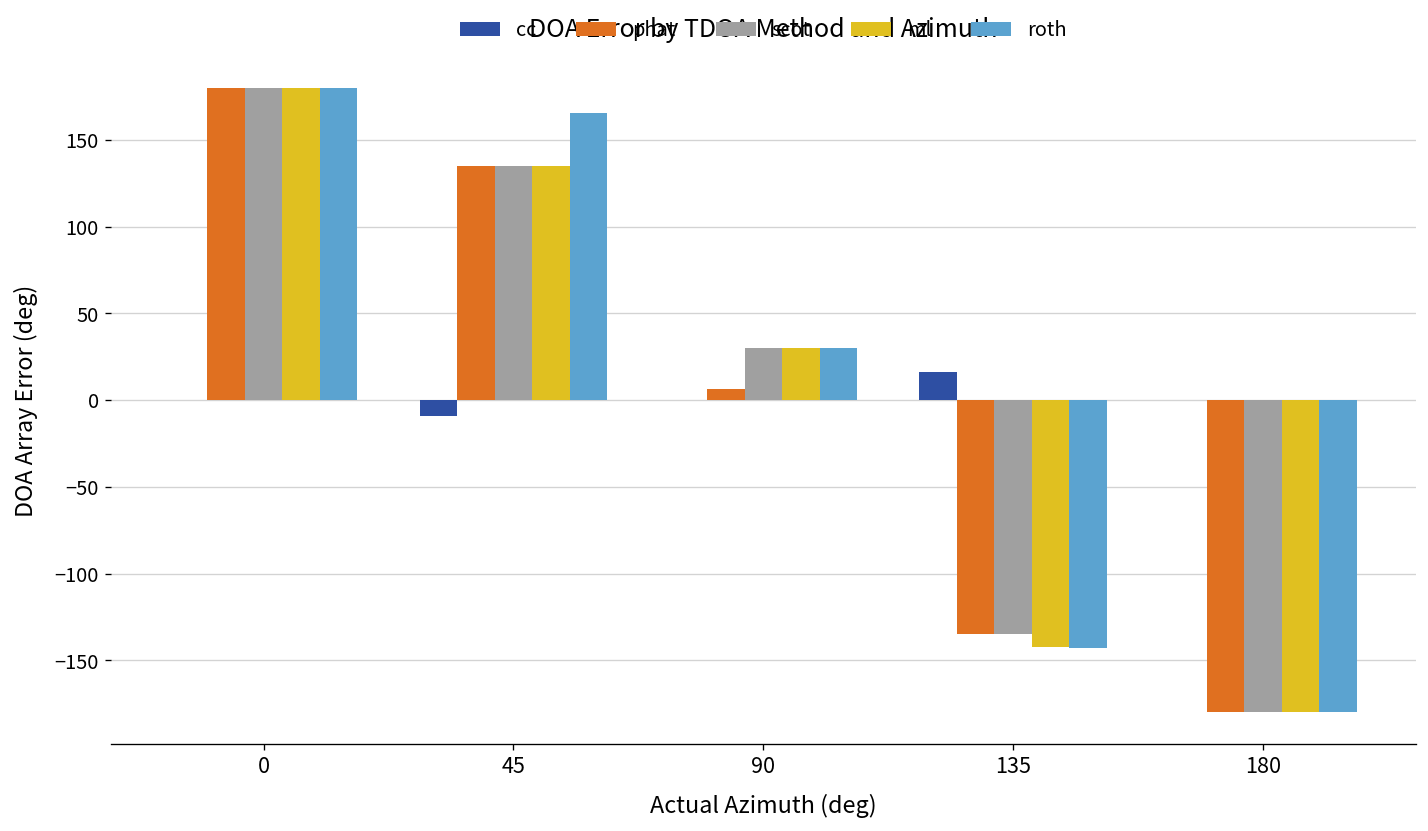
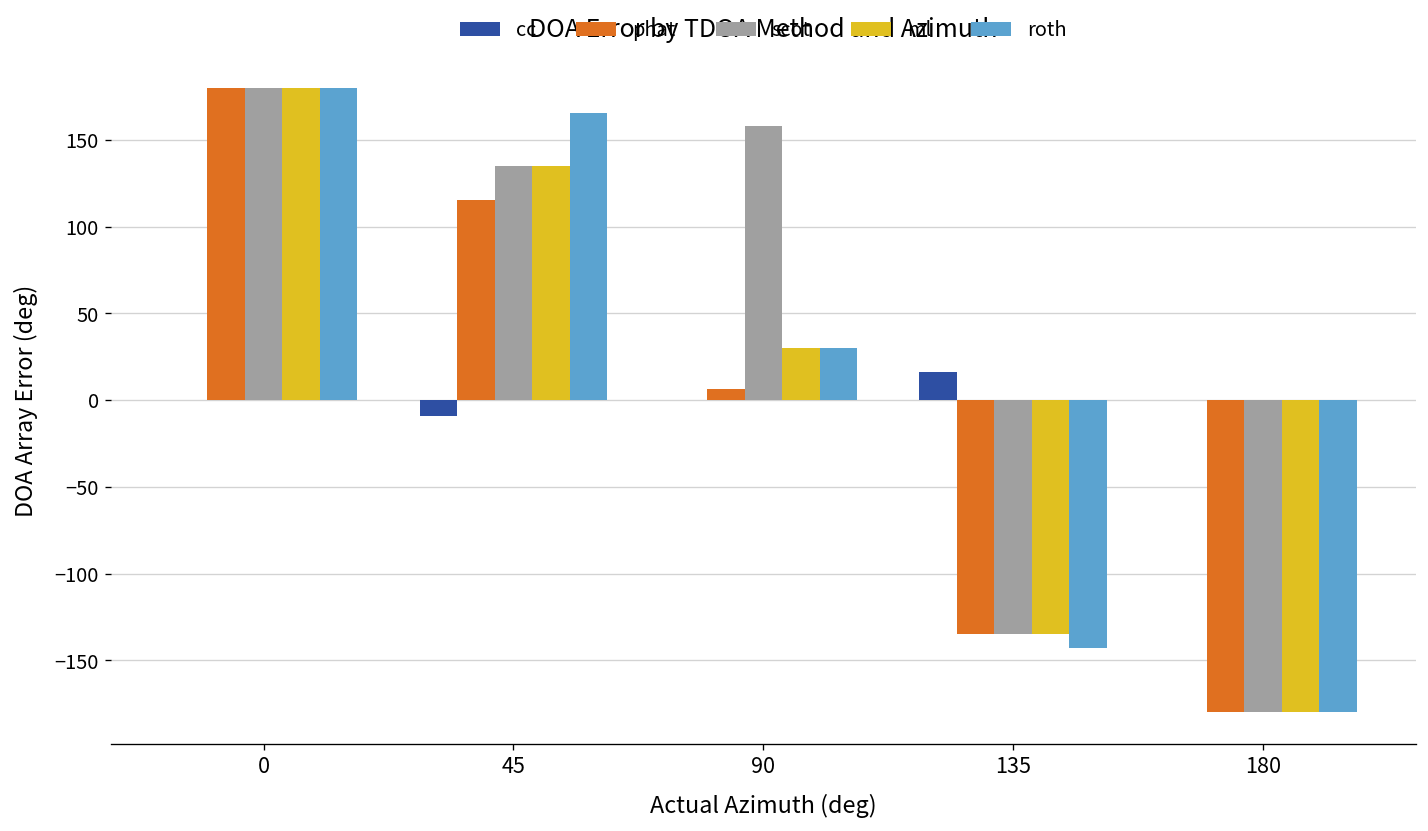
phat, 45: 135 -> 116
scot, 90: 30 -> 158
ml, 135: -142 -> -135
